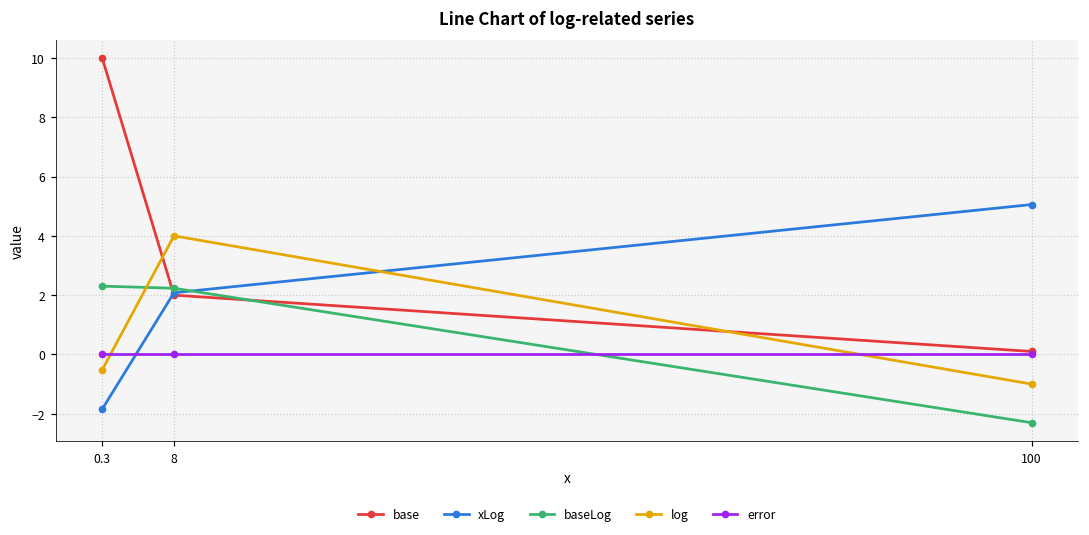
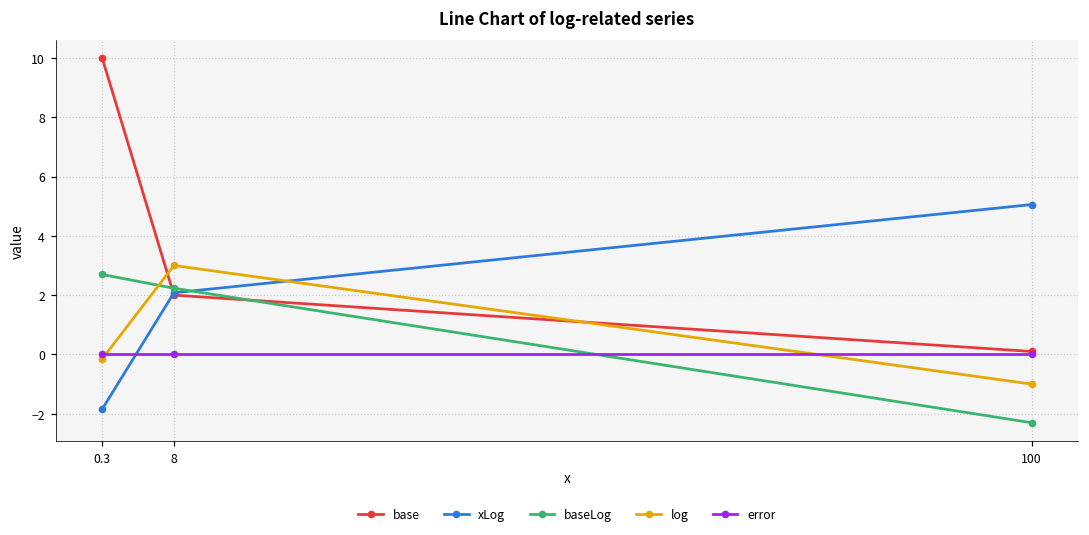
baseLog, 0.3: 2.3 -> 2.7
log, 0.3: -0.5 -> -0.2
log, 8: 4 -> 3
